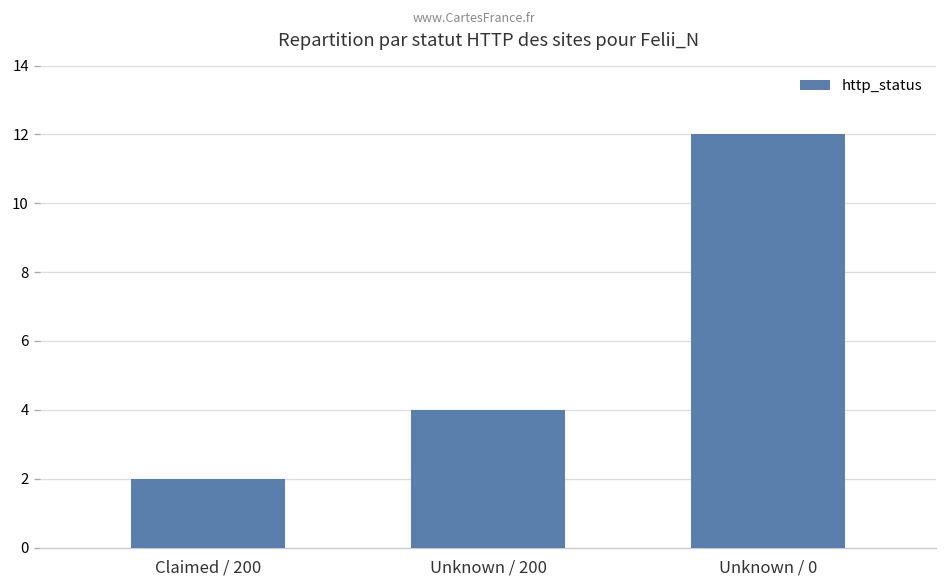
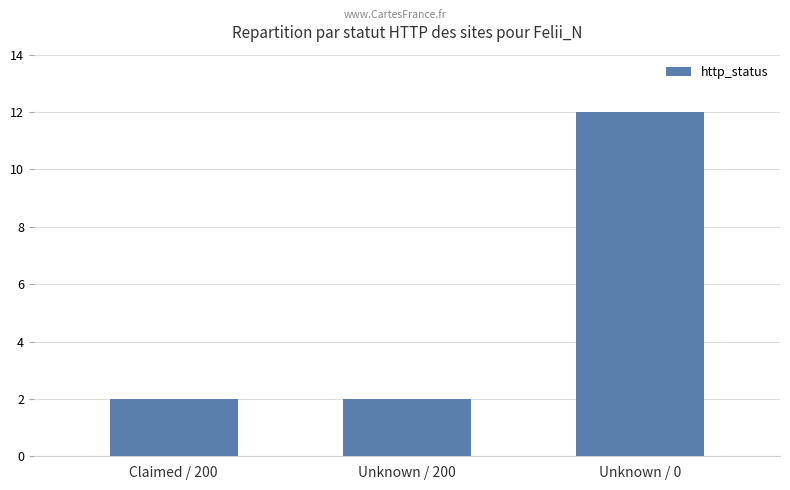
Unknown / 200: 4 -> 2
